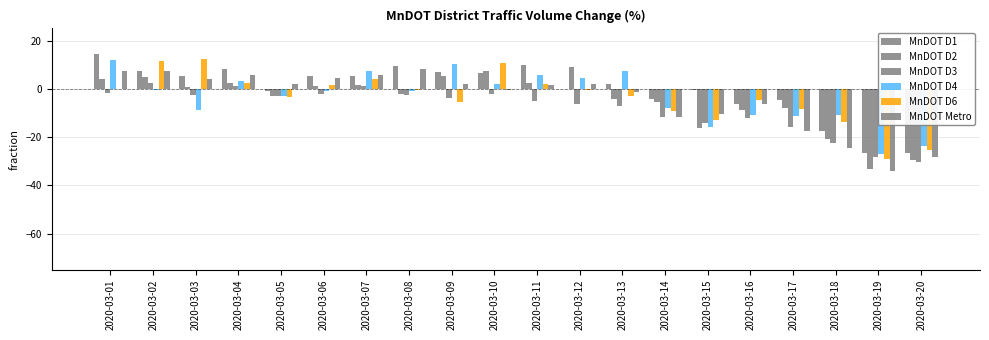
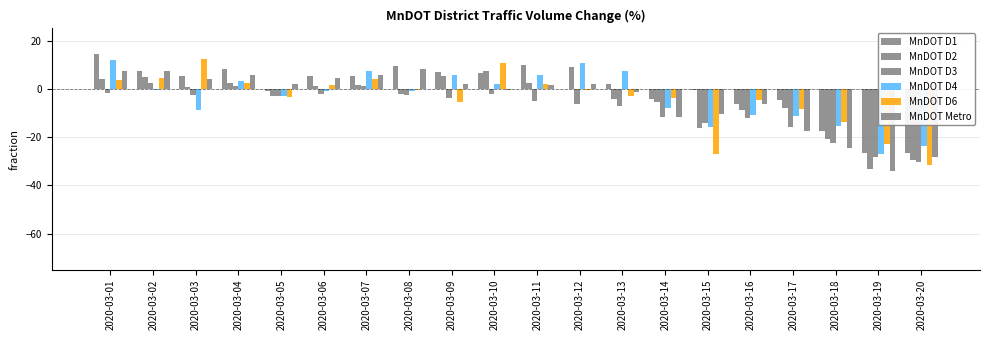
MnDOT D6, 2020-03-01: 0 -> 4
MnDOT D6, 2020-03-02: 12 -> 4
MnDOT D4, 2020-03-09: 10 -> 6
MnDOT D4, 2020-03-12: 5 -> 11
MnDOT D6, 2020-03-14: -9 -> -4
MnDOT D6, 2020-03-15: -13 -> -27
MnDOT D4, 2020-03-18: -11 -> -15
MnDOT D6, 2020-03-19: -29 -> -23
MnDOT D6, 2020-03-20: -25 -> -31
